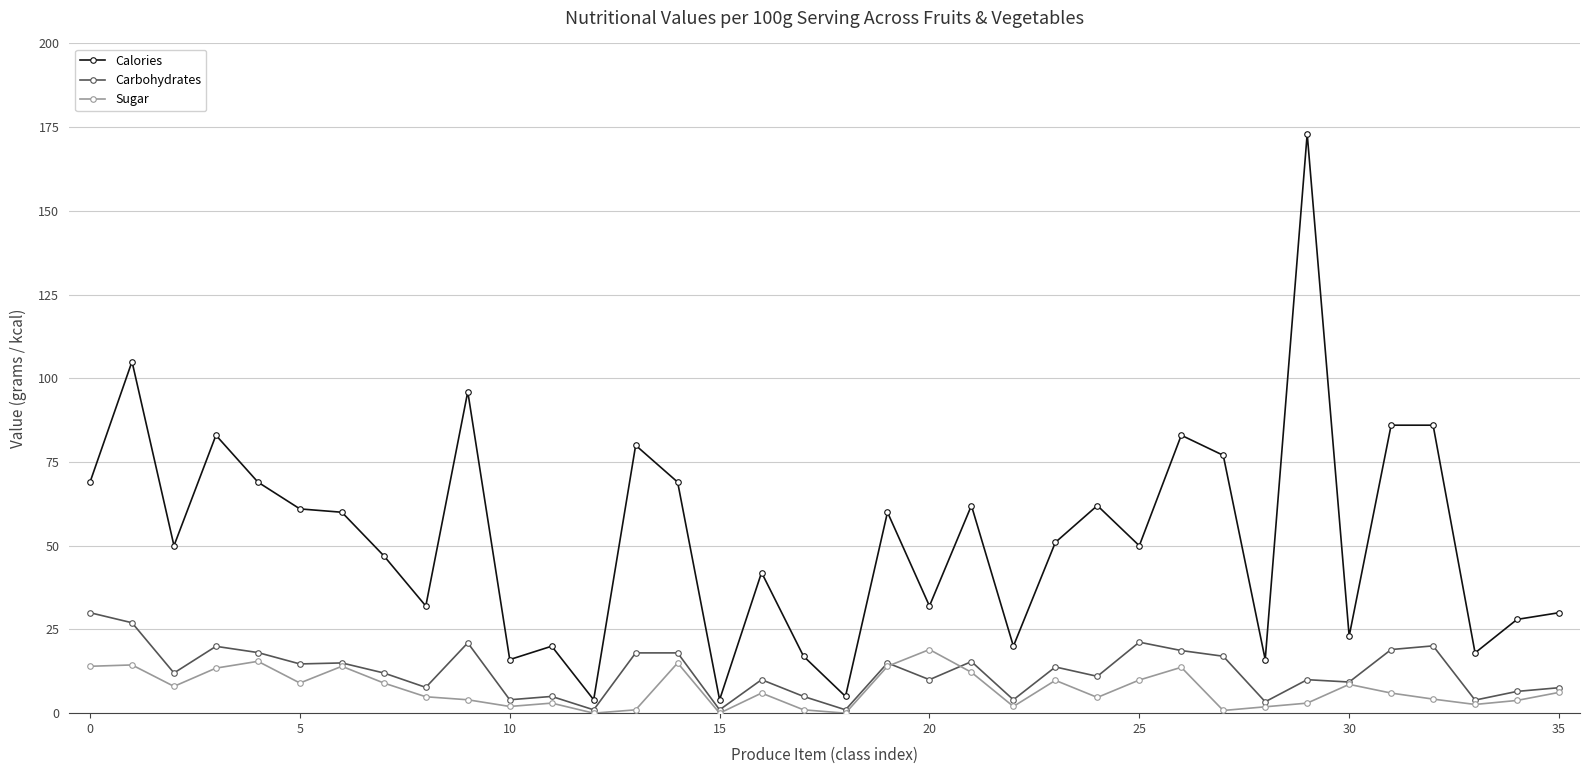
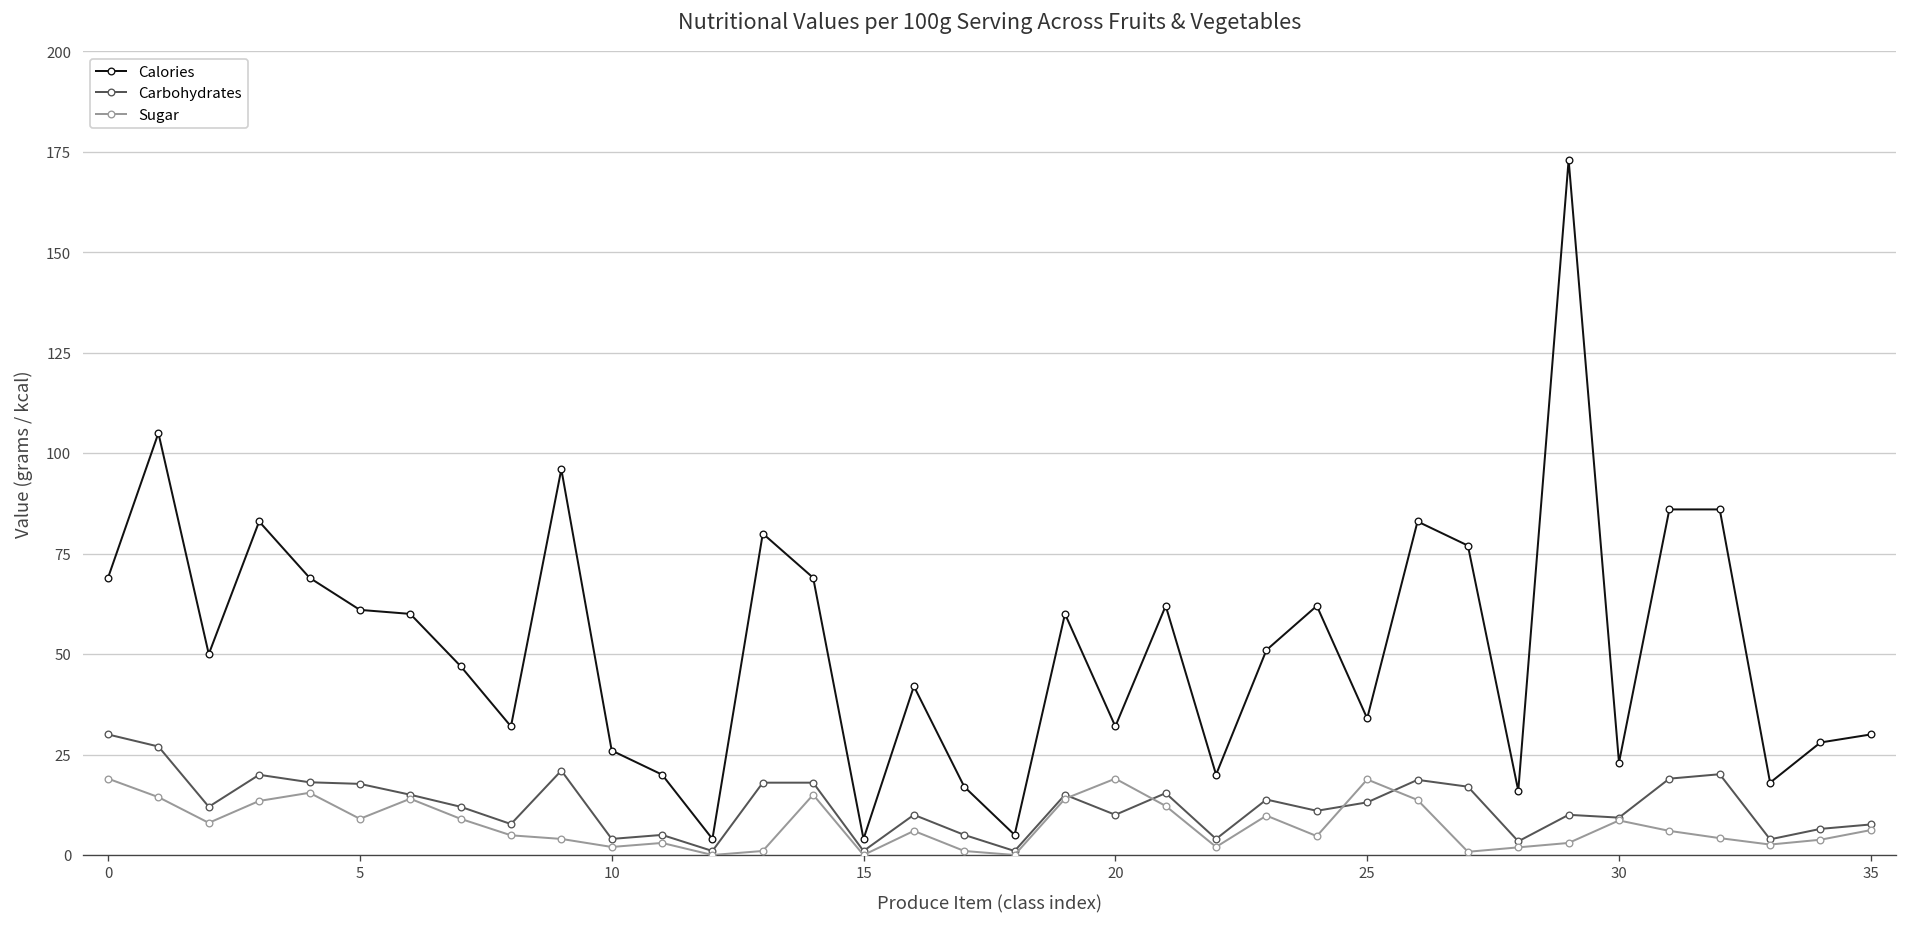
Sugar, 0: 14 -> 19
Carbohydrates, 5: 15 -> 18
Calories, 10: 16 -> 26
Calories, 25: 50 -> 34
Carbohydrates, 25: 21 -> 13
Sugar, 25: 10 -> 19
